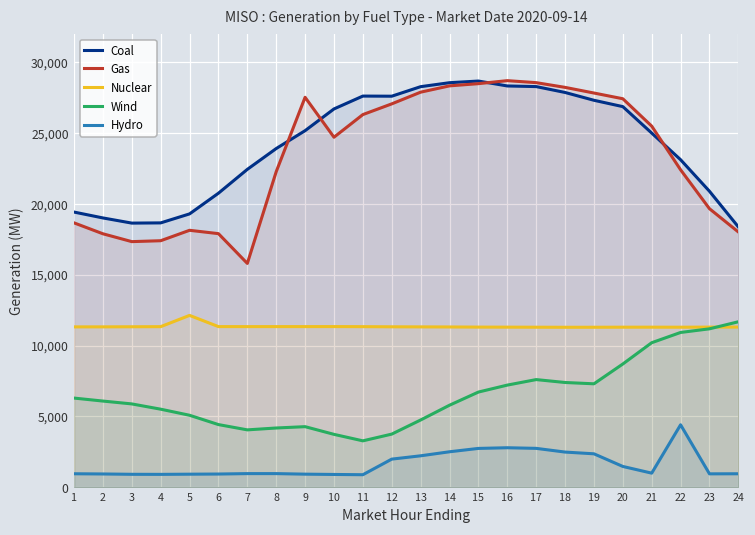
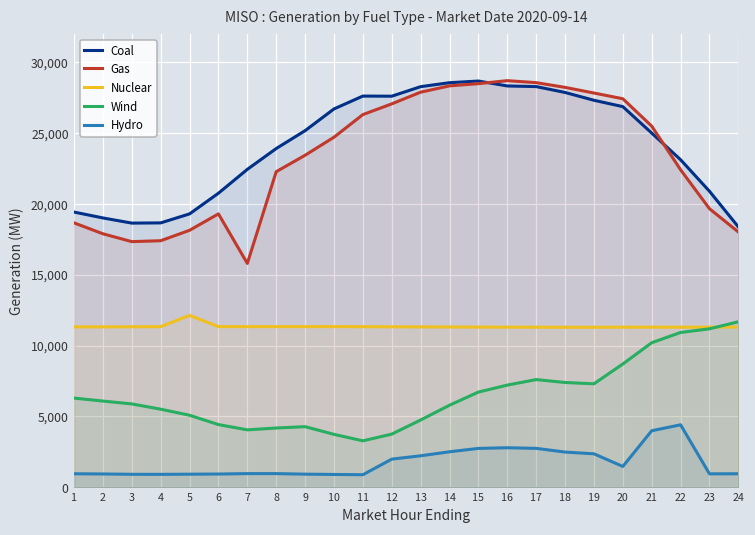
Gas, 6: 17,900 -> 19,300
Gas, 9: 27,500 -> 23,400
Hydro, 21: 1,000 -> 4,000
